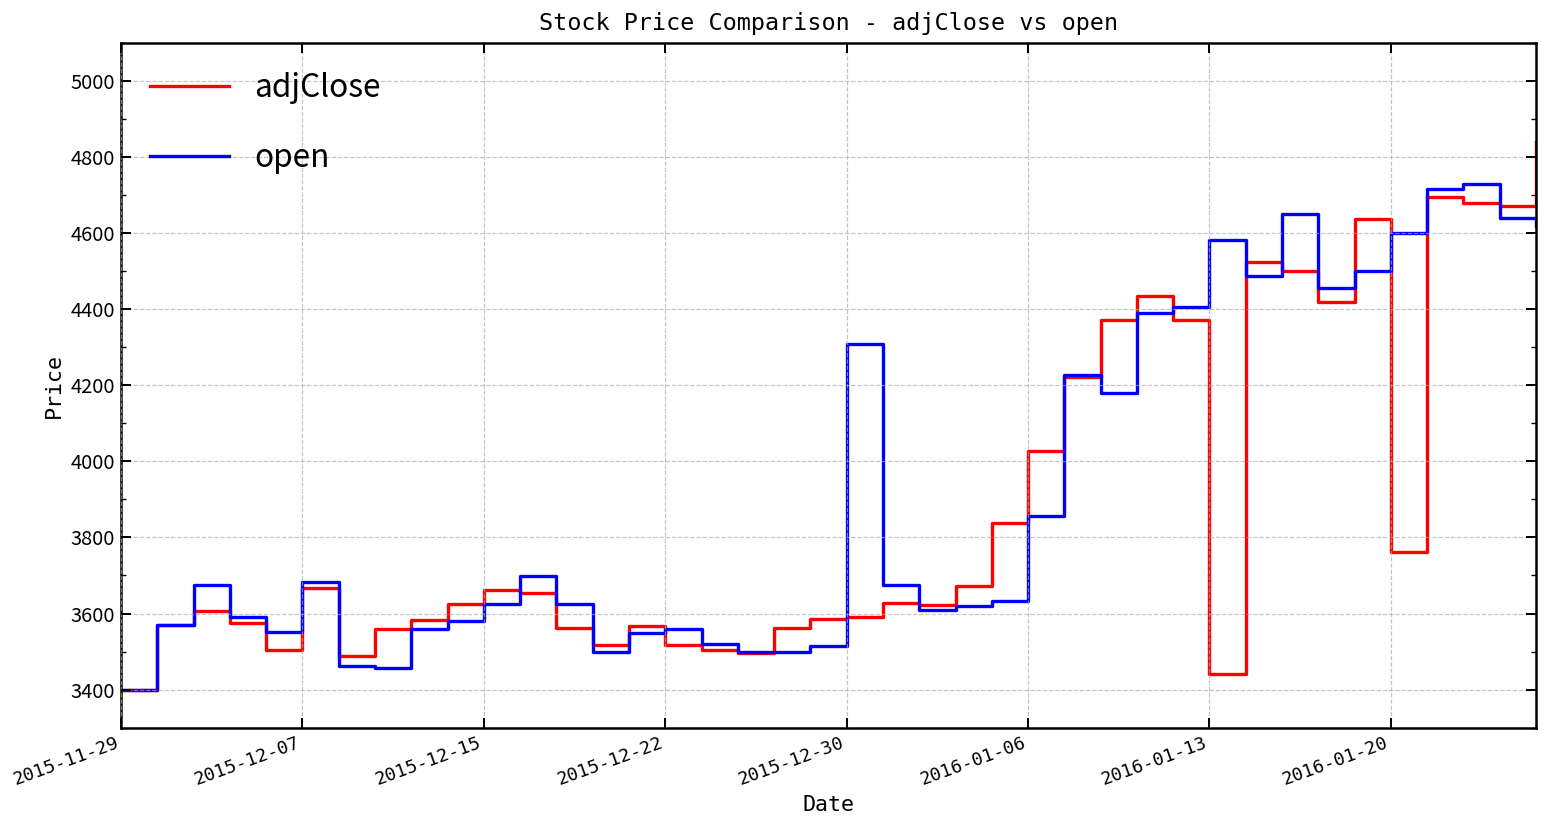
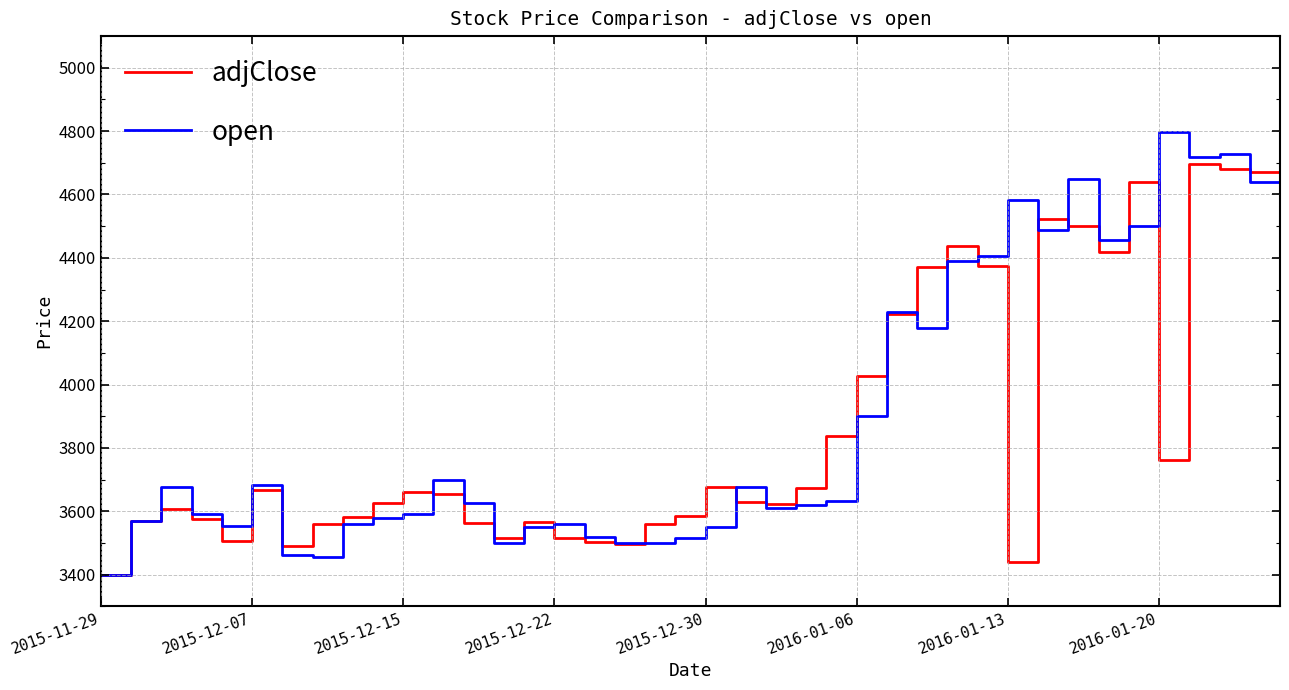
open, 2015-12-15: 3630 -> 3590
adjClose, 2015-12-30: 3590 -> 3680
open, 2015-12-30: 4310 -> 3550
open, 2016-01-06: 3860 -> 3900
open, 2016-01-20: 4600 -> 4800
